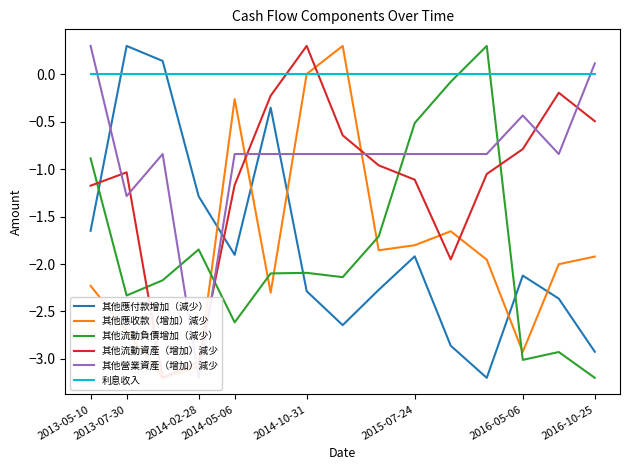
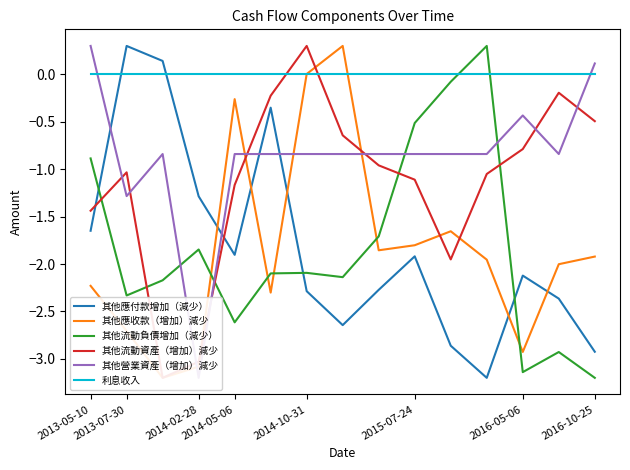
其他流動資產（增加）減少, 2013-05-10: -1.2 -> -1.4
其他流動負債增加（減少）, 2016-05-06: -3.0 -> -3.1
